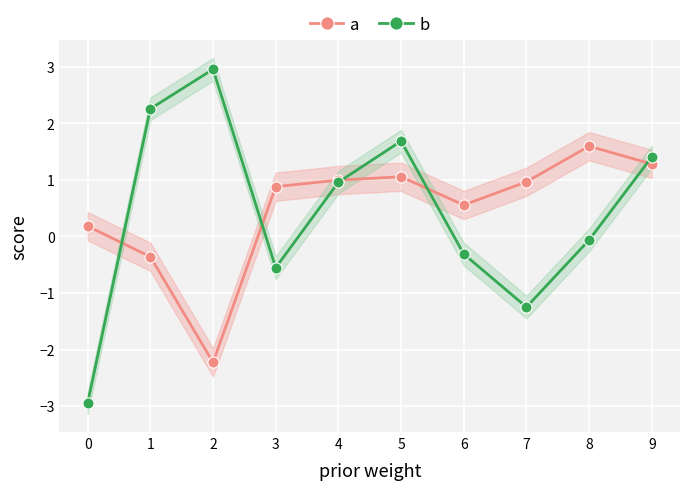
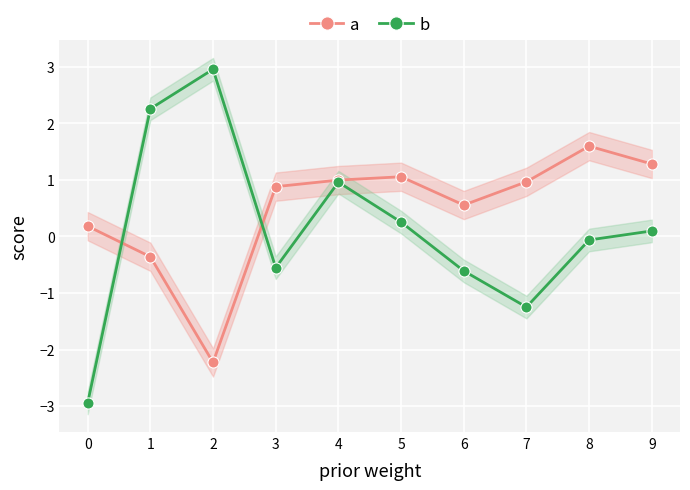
b, 5: 1.7 -> 0.3
b, 6: -0.3 -> -0.6
b, 9: 1.4 -> 0.1
